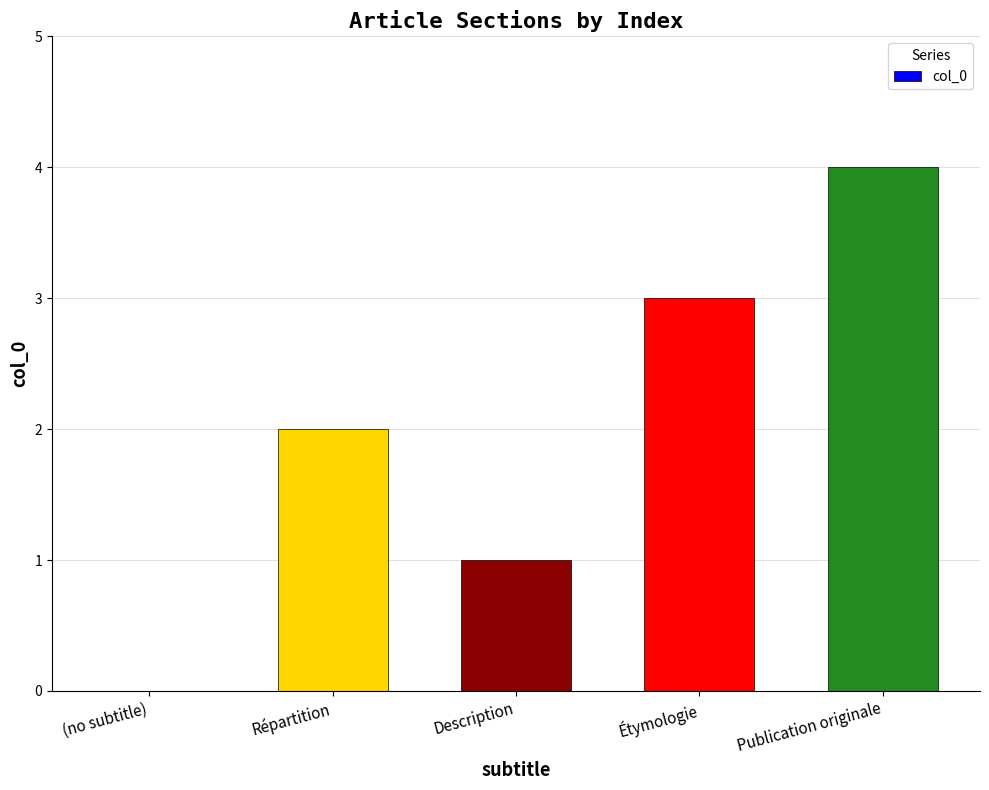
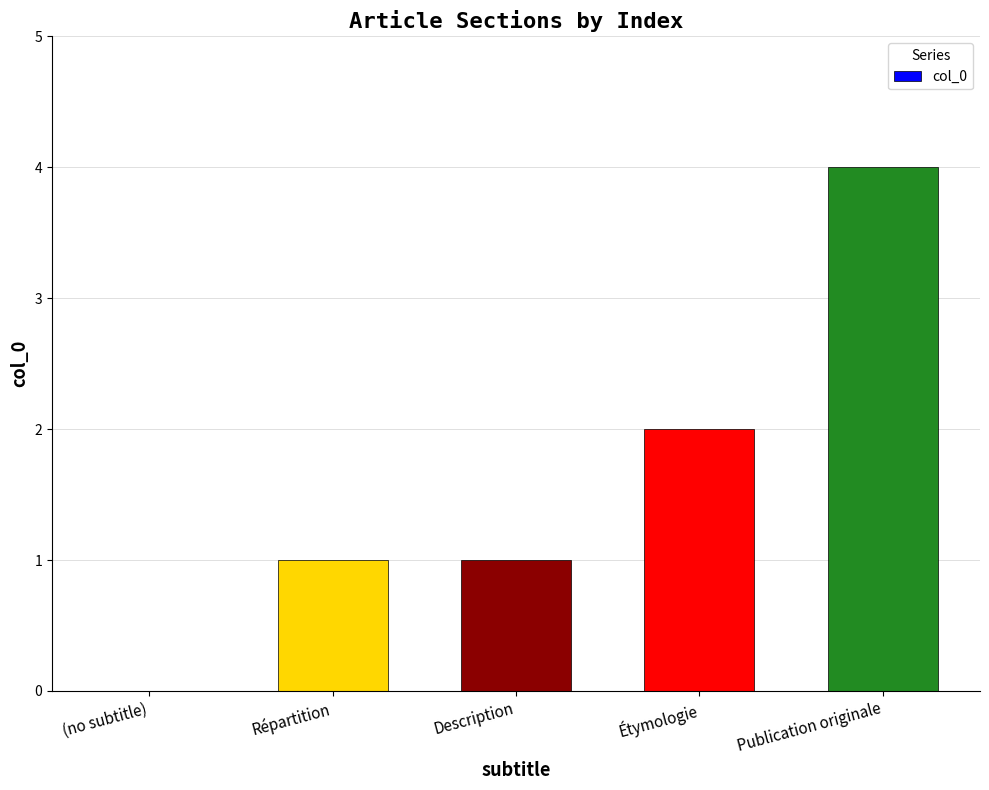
Répartition: 2 -> 1
Étymologie: 3 -> 2
